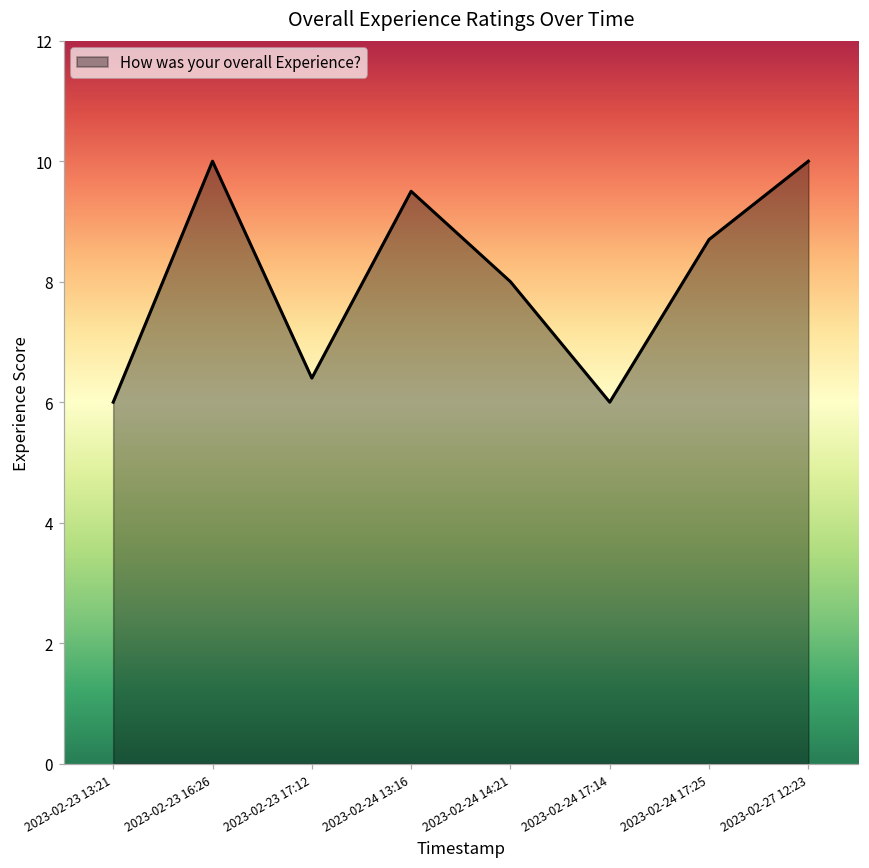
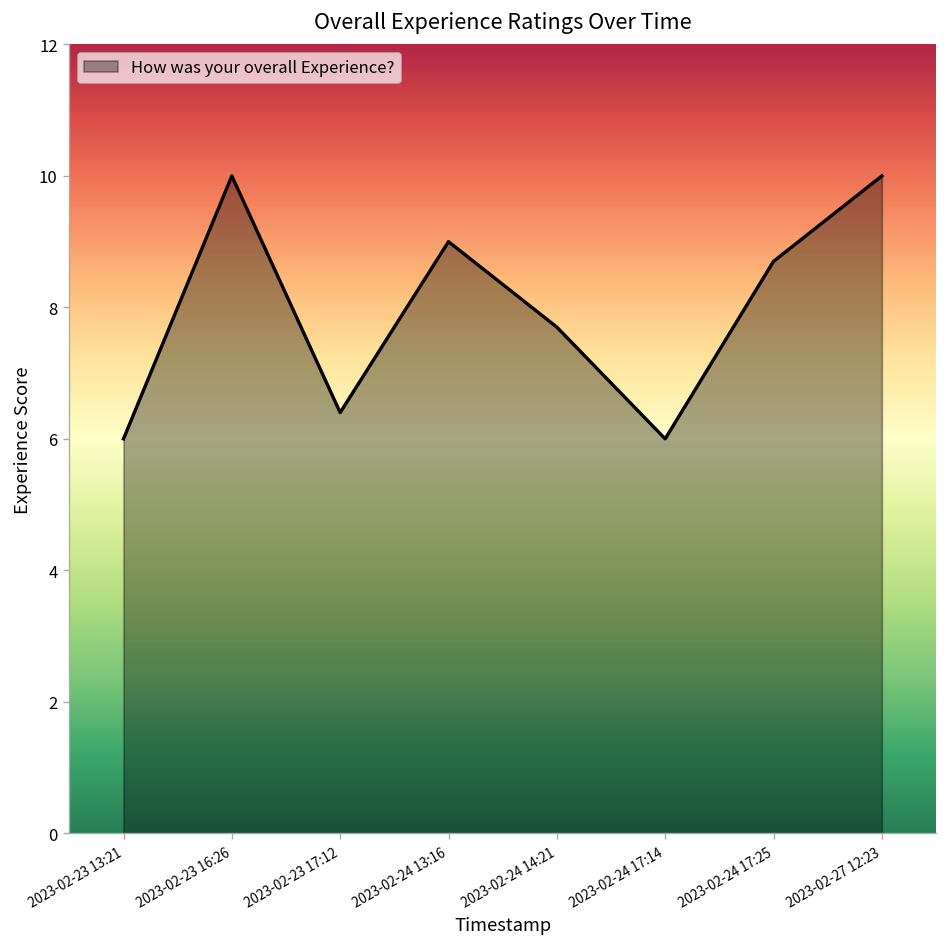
2023-02-24 13:16: 9.5 -> 9.0
2023-02-24 14:21: 8.0 -> 7.7
